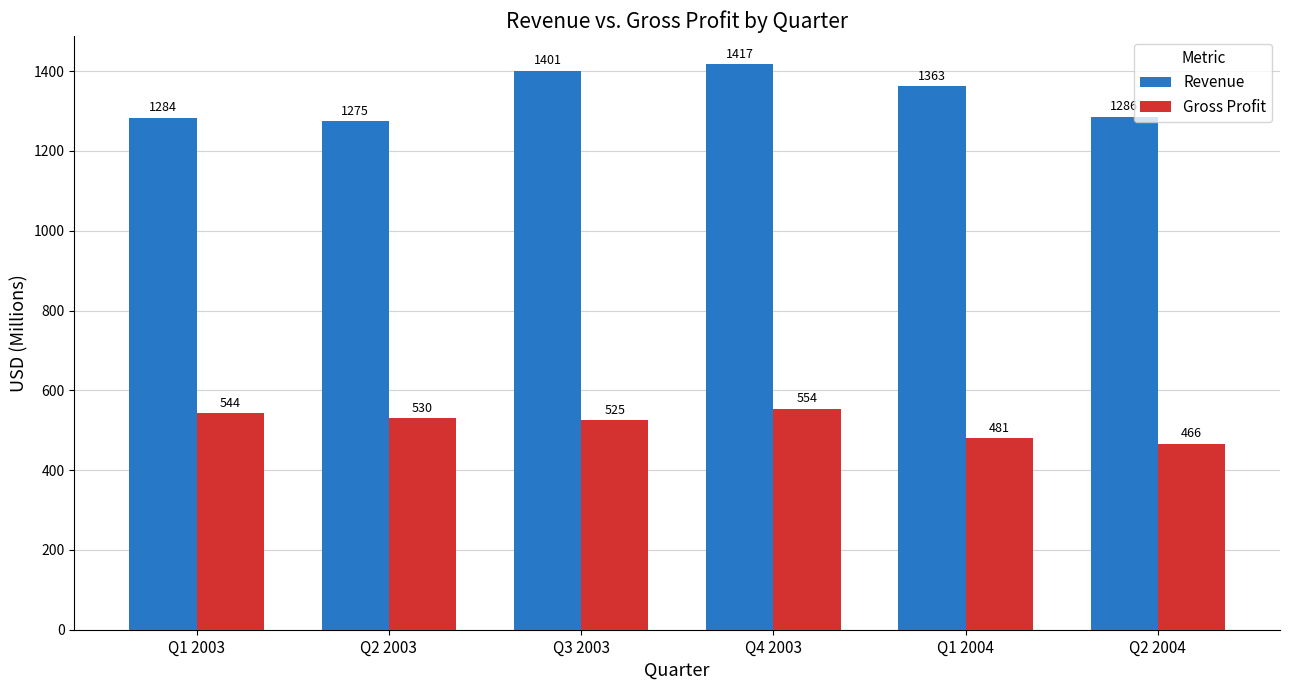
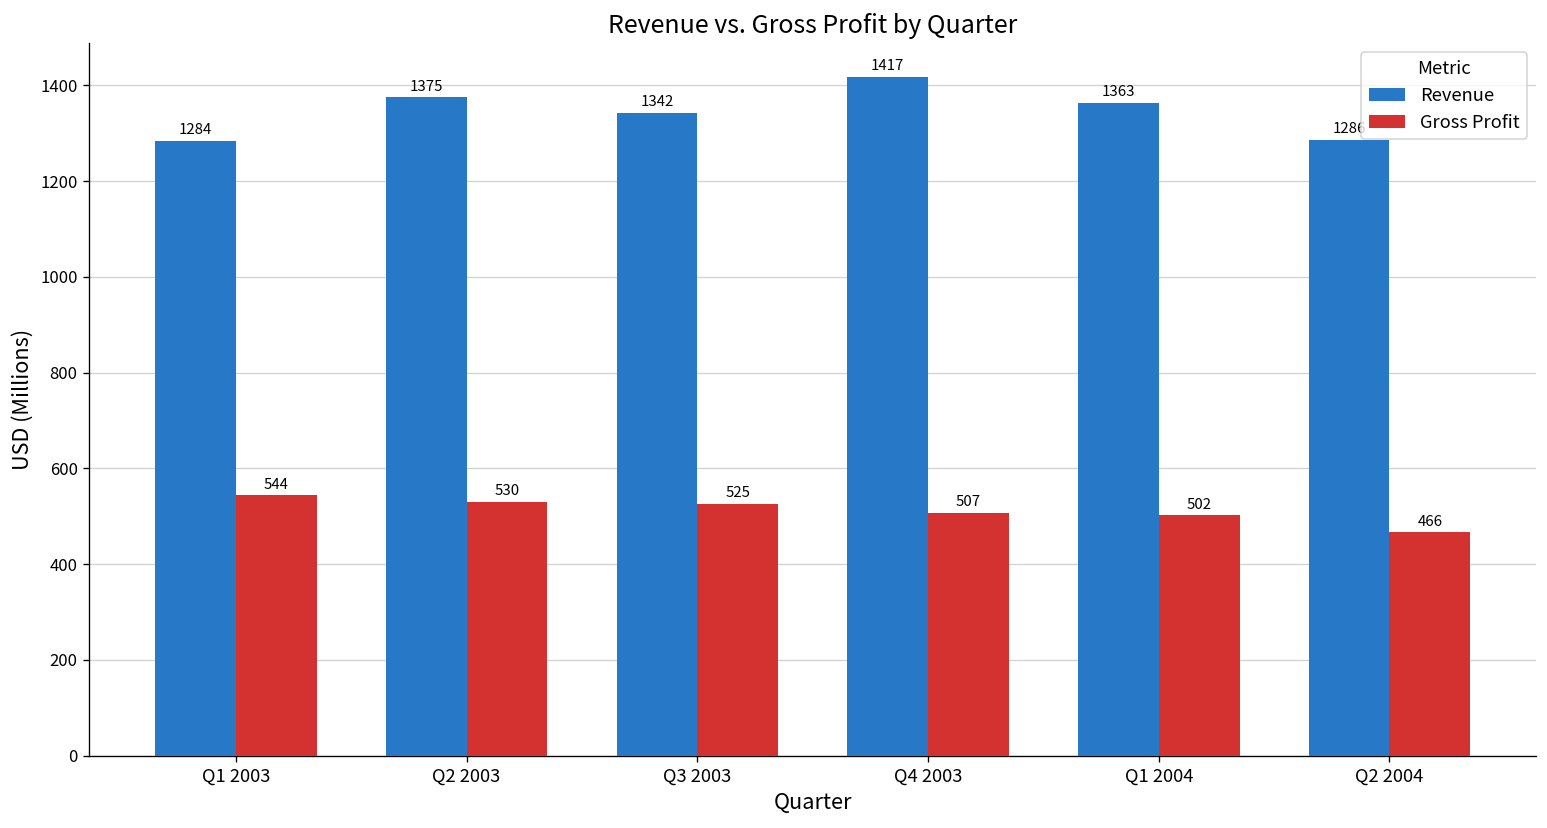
Revenue, Q2 2003: 1275 -> 1375
Revenue, Q3 2003: 1401 -> 1342
Gross Profit, Q4 2003: 554 -> 507
Gross Profit, Q1 2004: 481 -> 502
